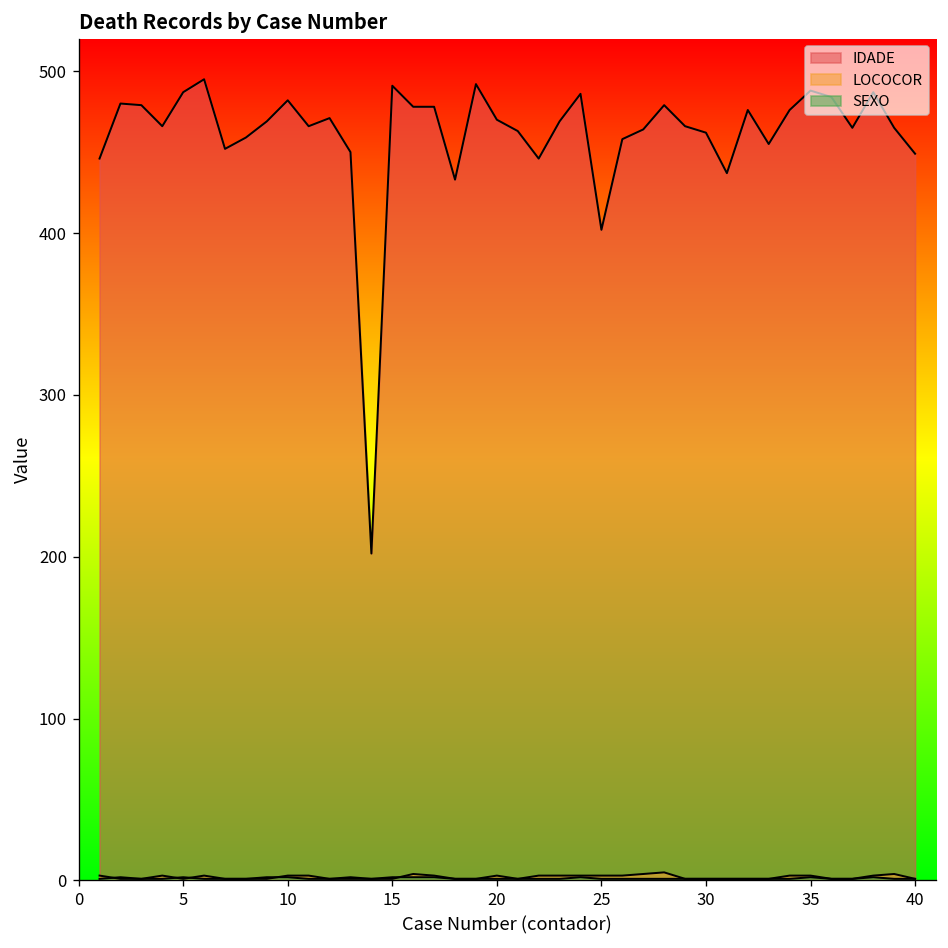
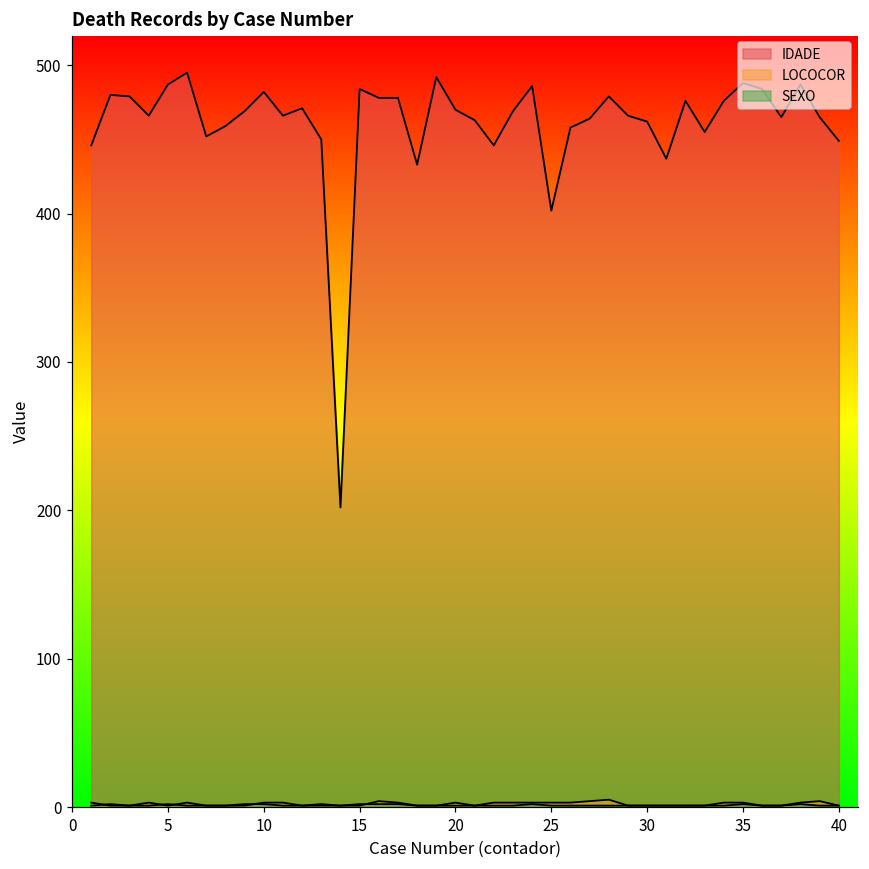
IDADE, 15: 491 -> 484
